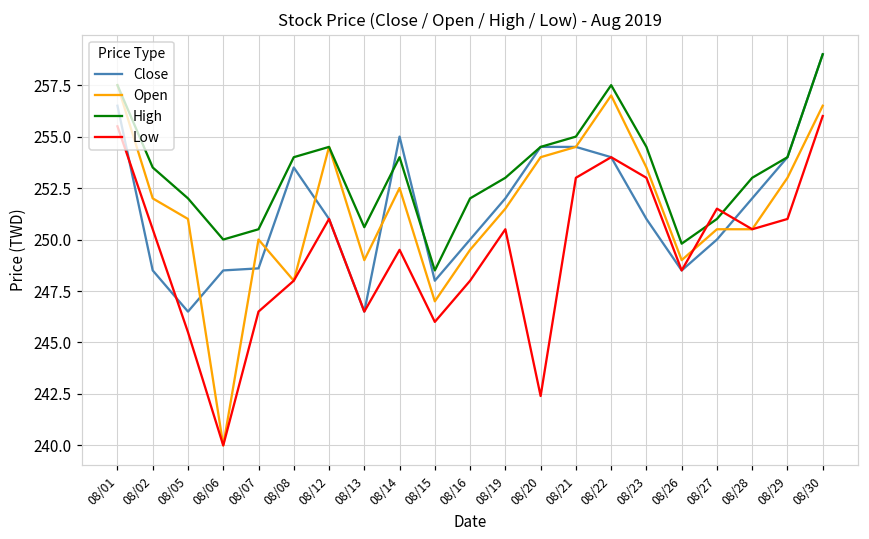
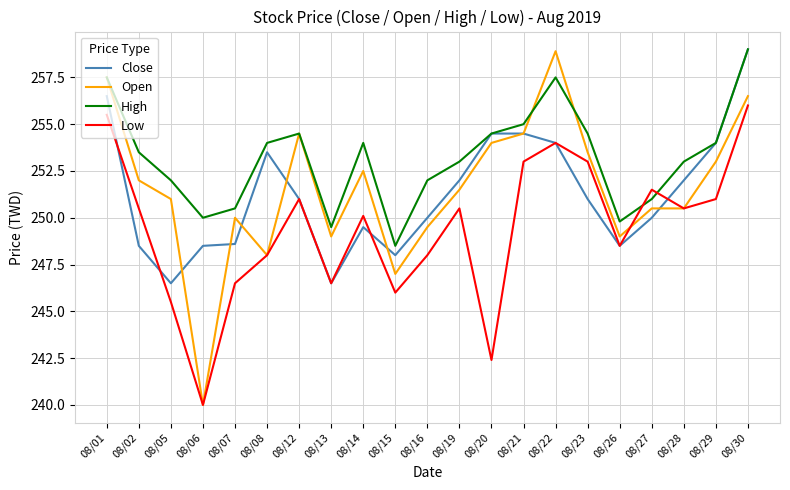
High, 08/13: 250.6 -> 249.5
Close, 08/14: 255.0 -> 249.5
Low, 08/14: 249.5 -> 250.1
Open, 08/22: 257.0 -> 258.9
